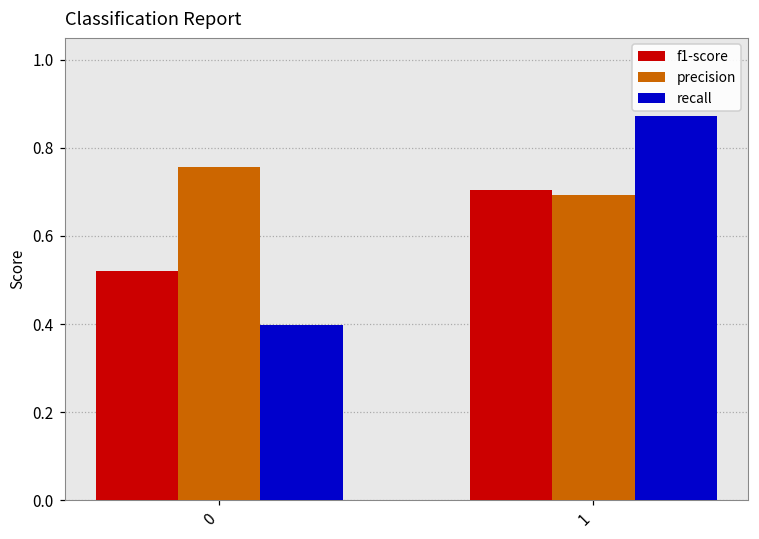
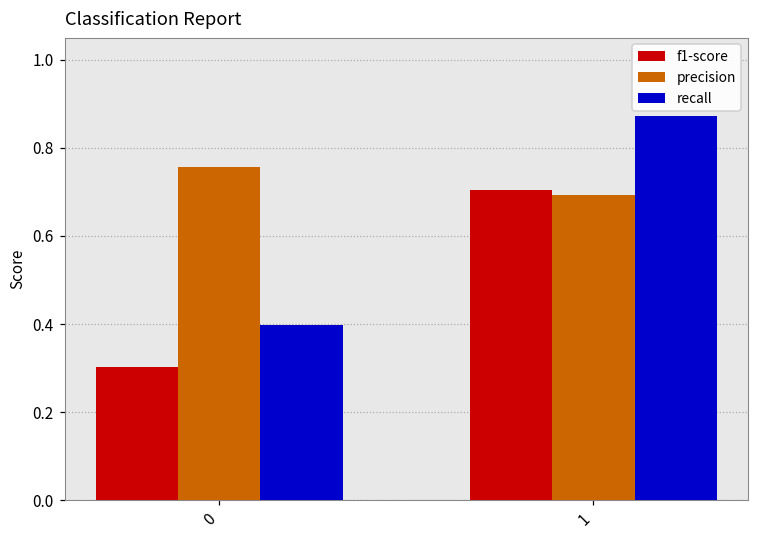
f1-score, 0: 0.52 -> 0.30
